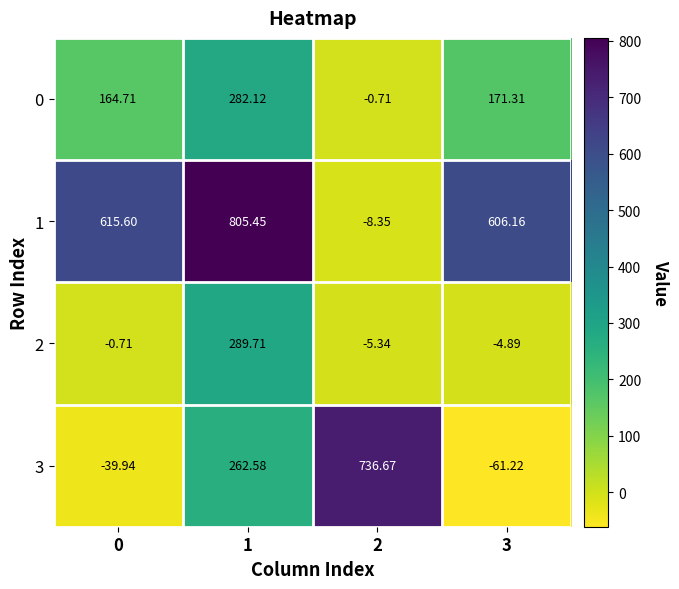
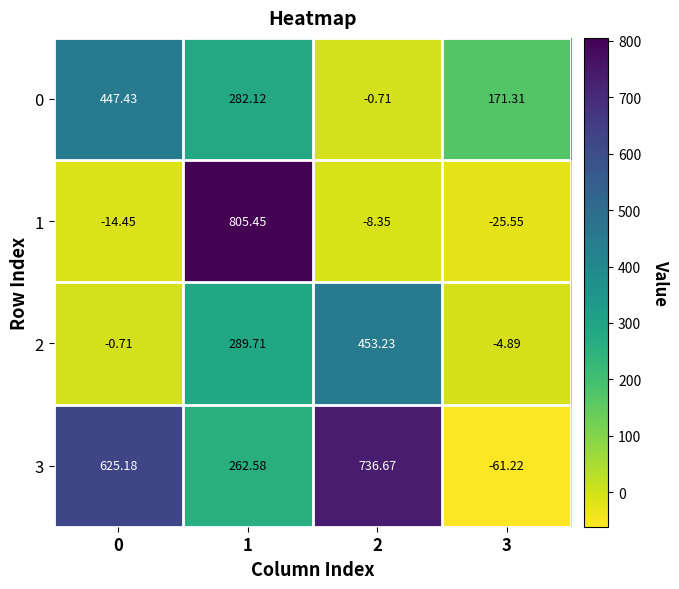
0, 0: 164.71 -> 447.43
1, 0: 615.60 -> -14.45
1, 3: 606.16 -> -25.55
2, 2: -5.34 -> 453.23
3, 0: -39.94 -> 625.18
